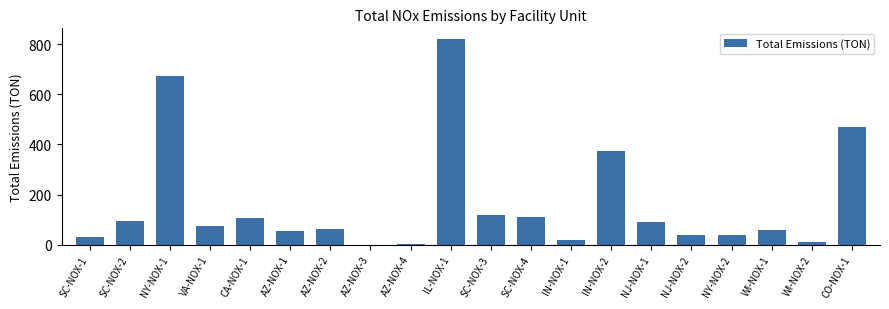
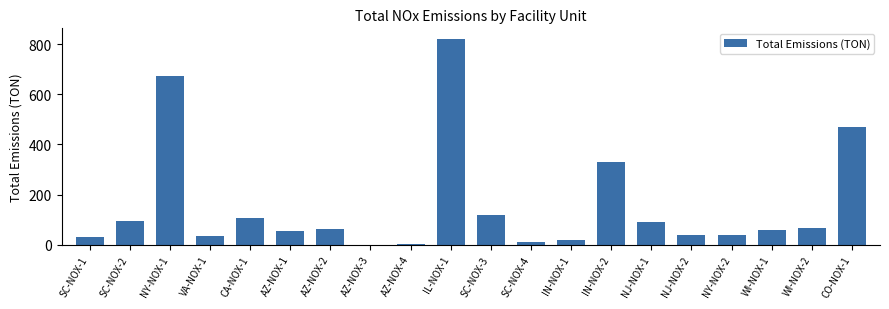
VA-NOX-1: 80 -> 30
SC-NOX-4: 110 -> 10
IN-NOX-2: 370 -> 330
WI-NOX-2: 10 -> 70
